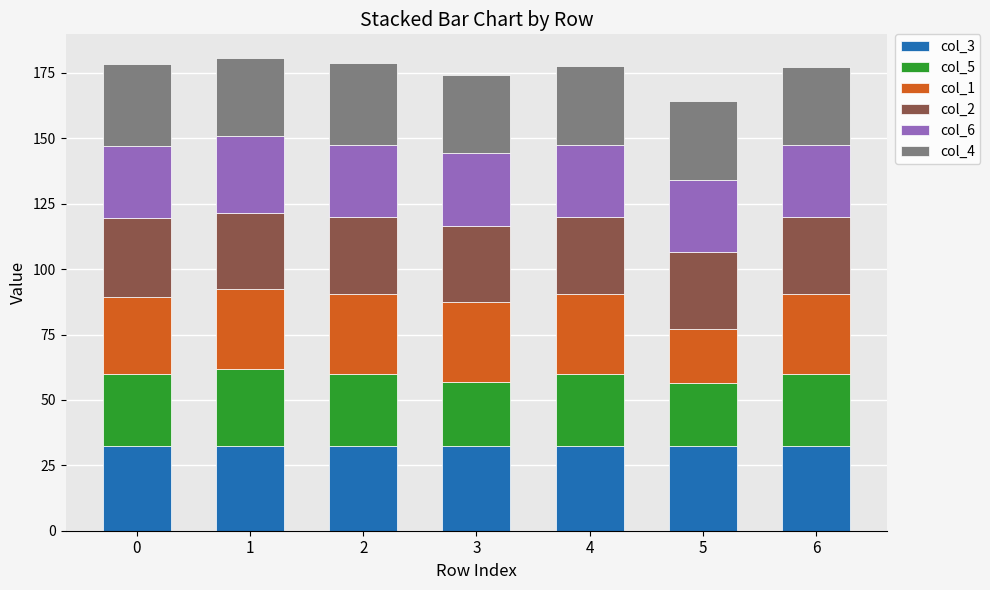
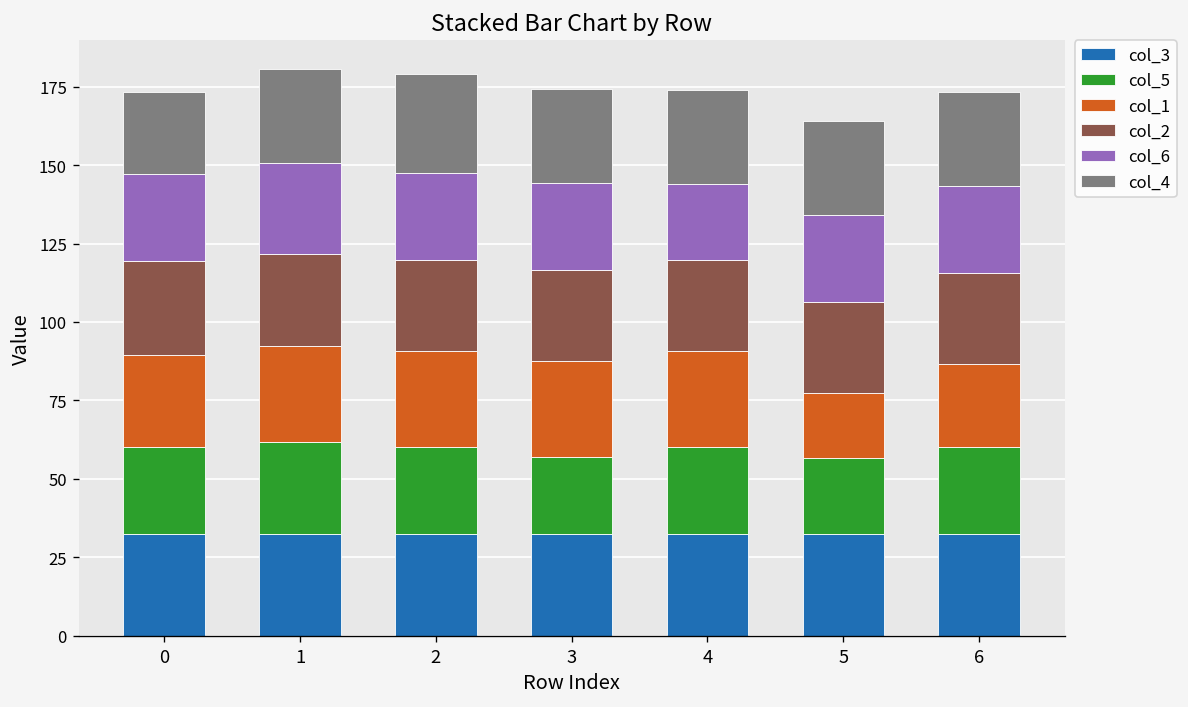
col_4, 0: 32 -> 26
col_6, 4: 28 -> 24
col_1, 6: 31 -> 26
